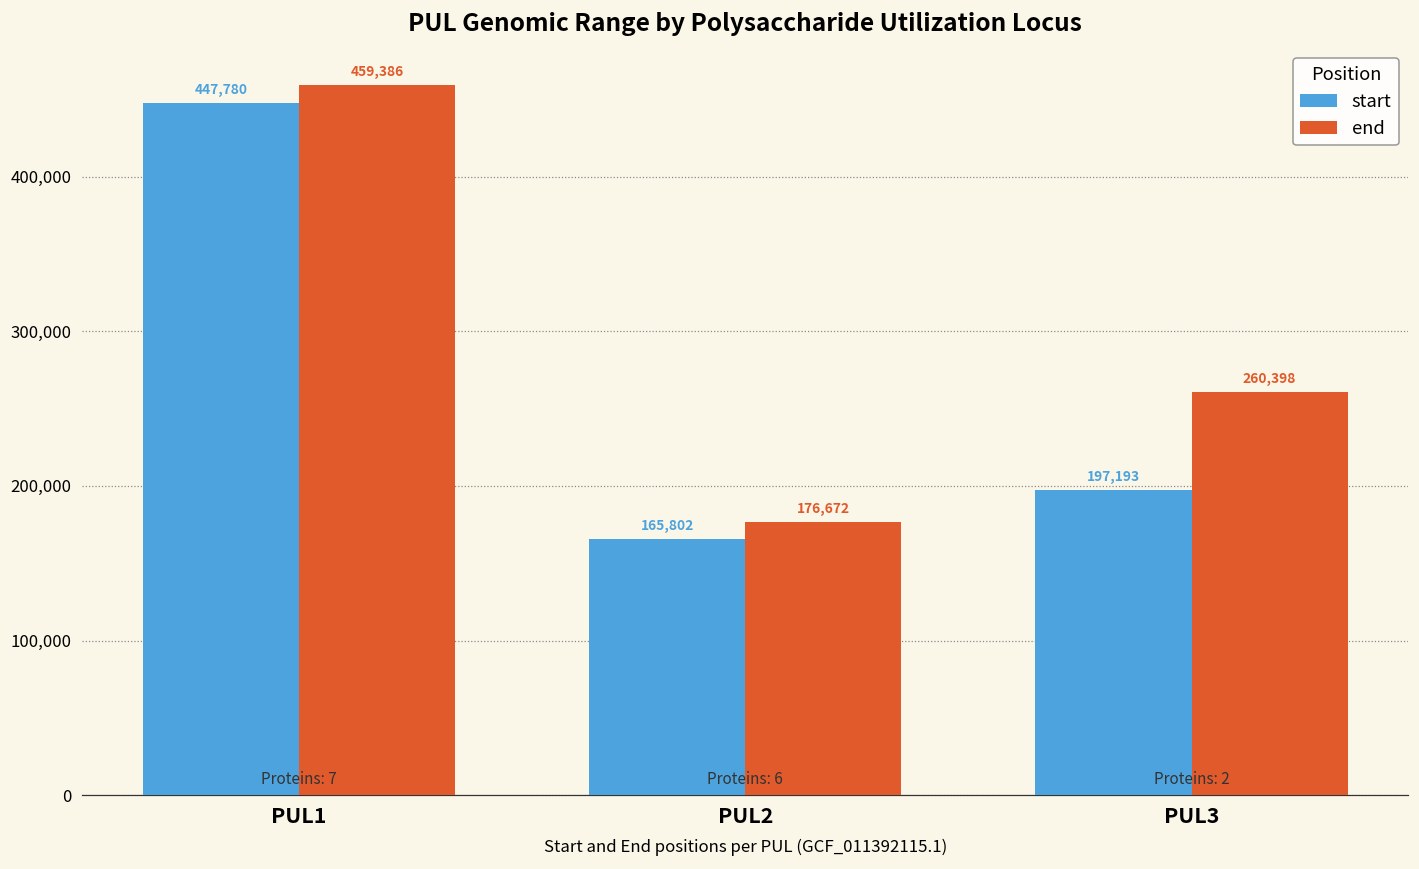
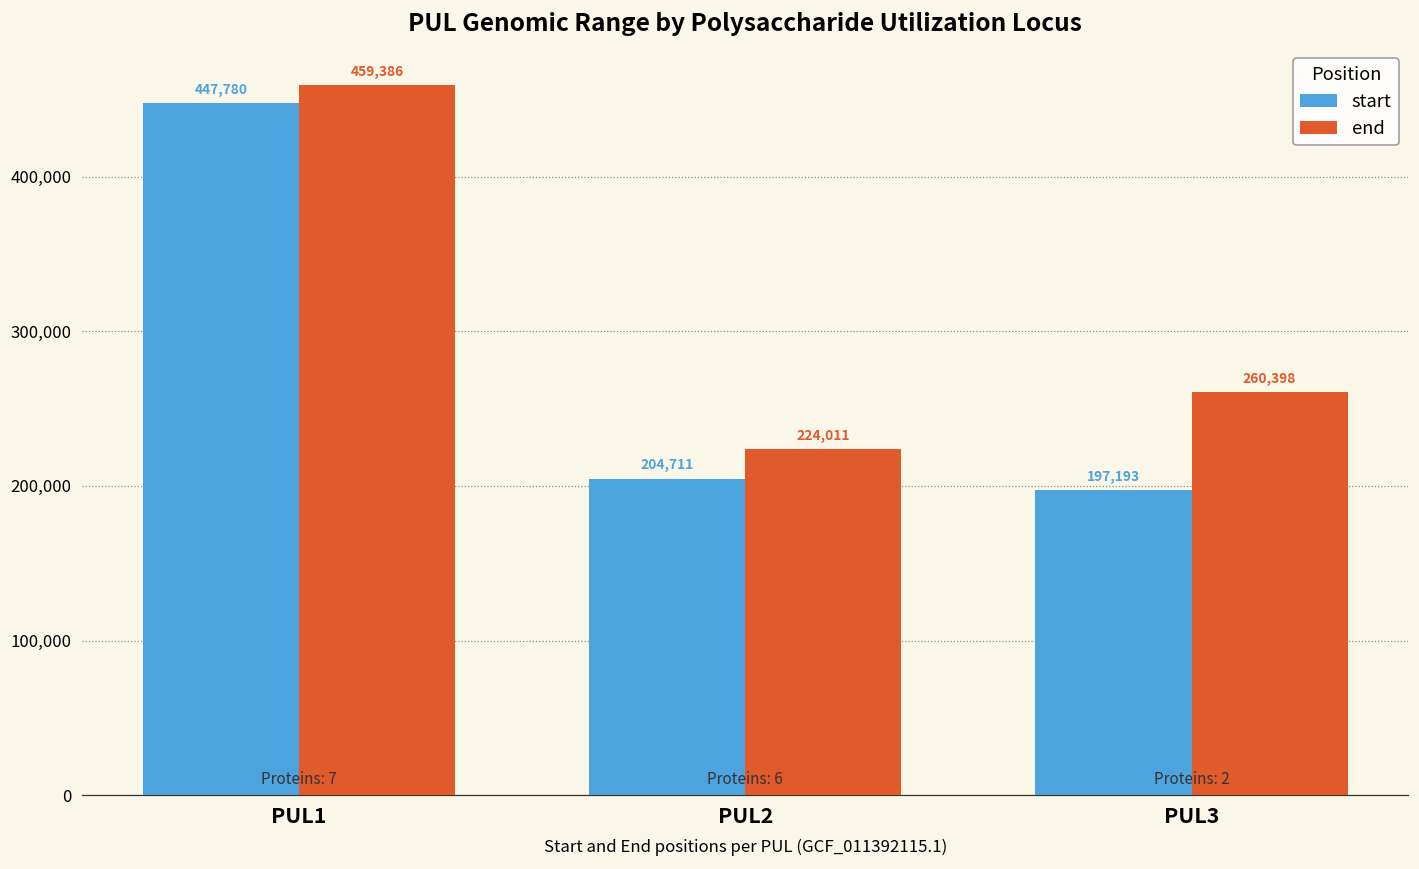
start, PUL2: 165,802 -> 204,711
end, PUL2: 176,672 -> 224,011
